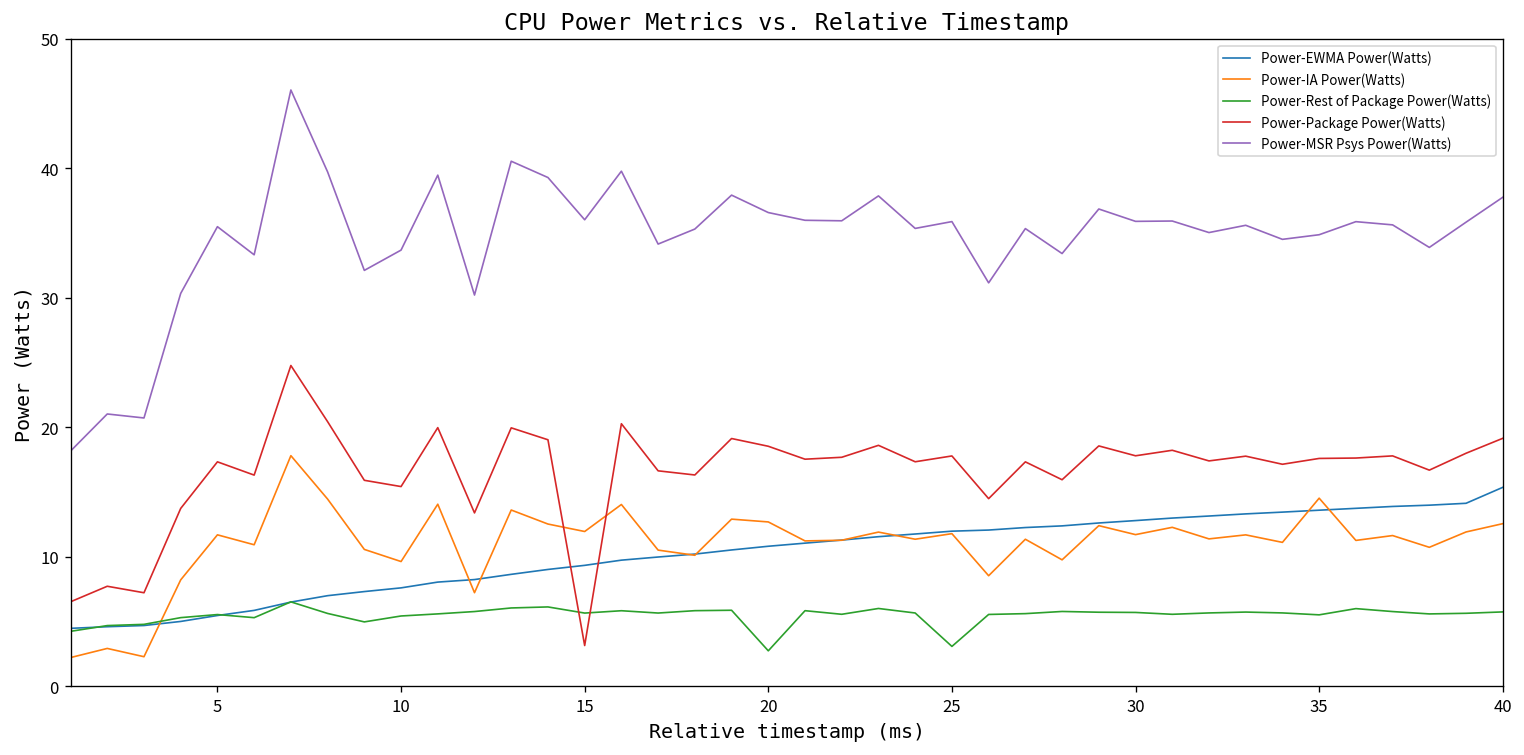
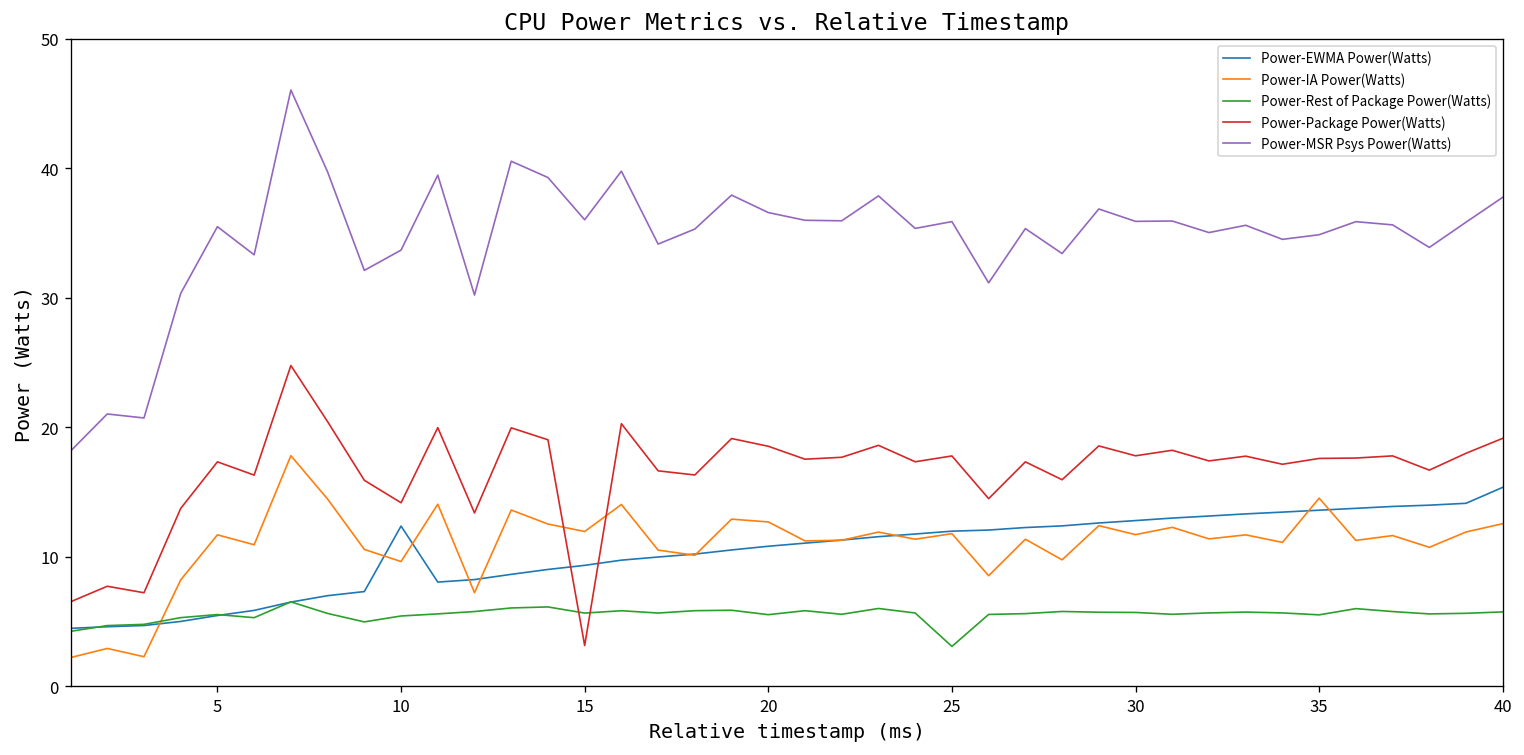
Power-EWMA Power(Watts), 10: 7.6 -> 12.4
Power-Package Power(Watts), 10: 15.4 -> 14.2
Power-Rest of Package Power(Watts), 20: 2.7 -> 5.5
